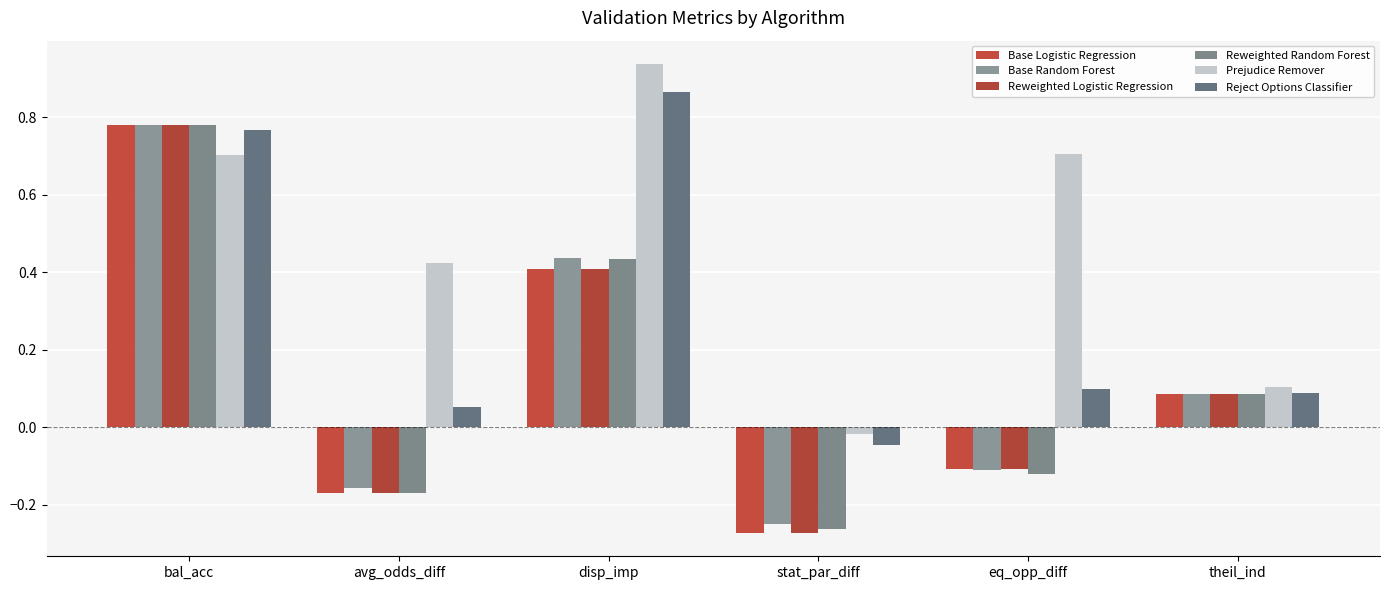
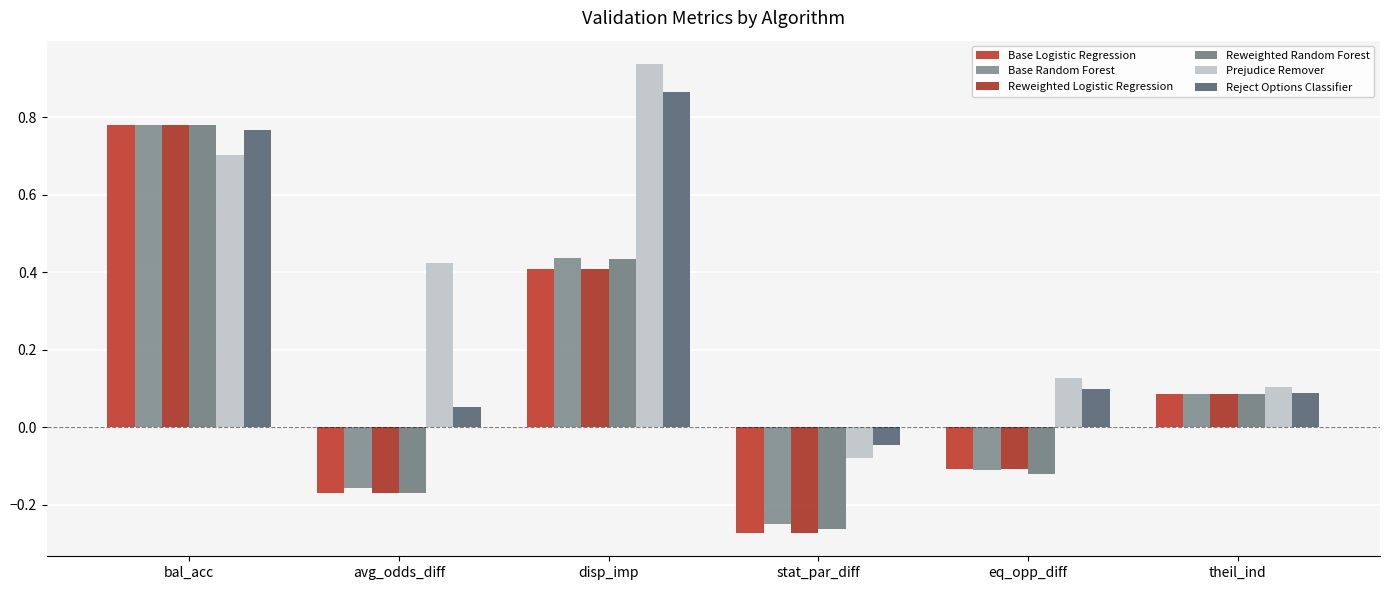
Prejudice Remover, stat_par_diff: -0.02 -> -0.08
Prejudice Remover, eq_opp_diff: 0.70 -> 0.13
